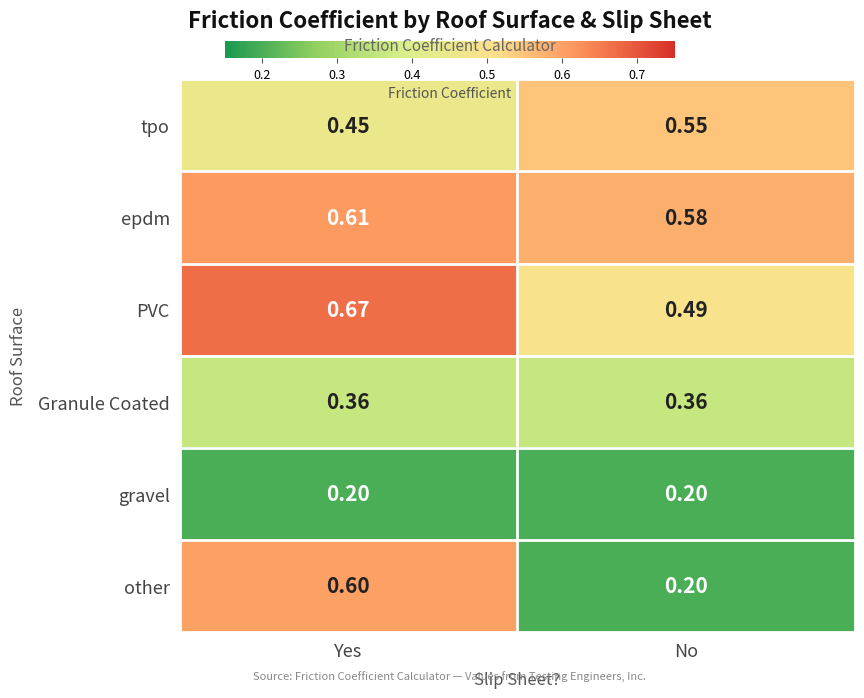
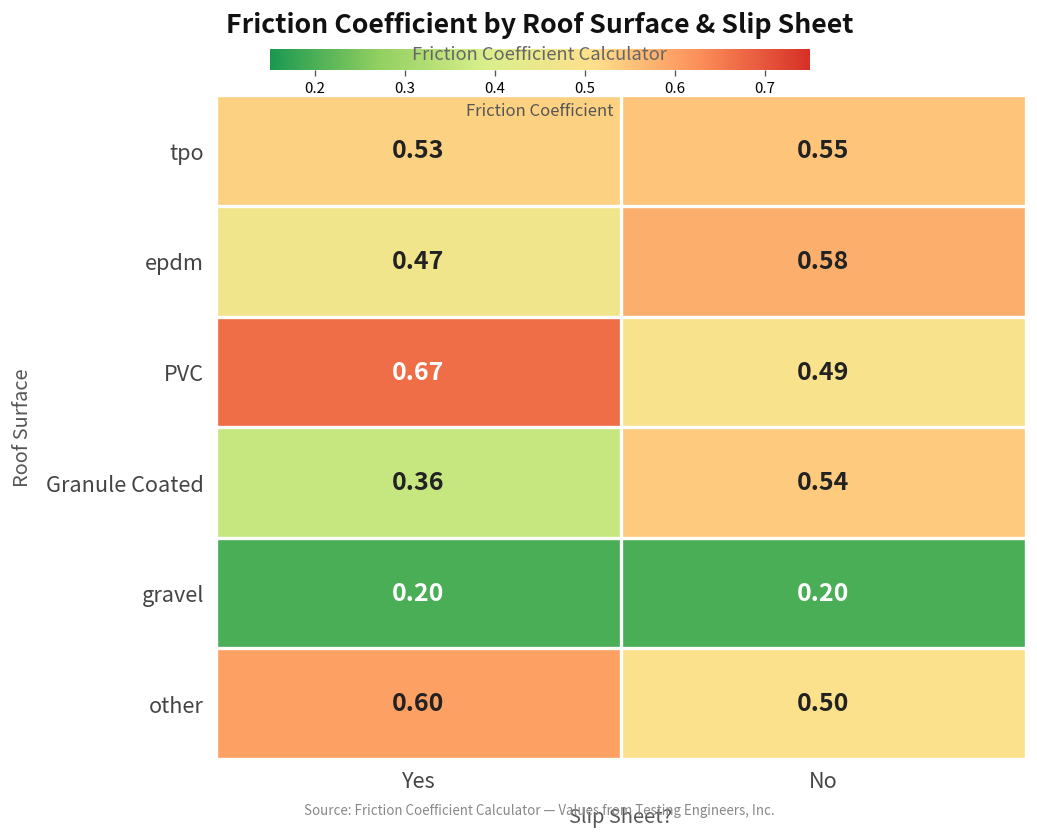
tpo, Yes: 0.45 -> 0.53
epdm, Yes: 0.61 -> 0.47
Granule Coated, No: 0.36 -> 0.54
other, No: 0.20 -> 0.50
